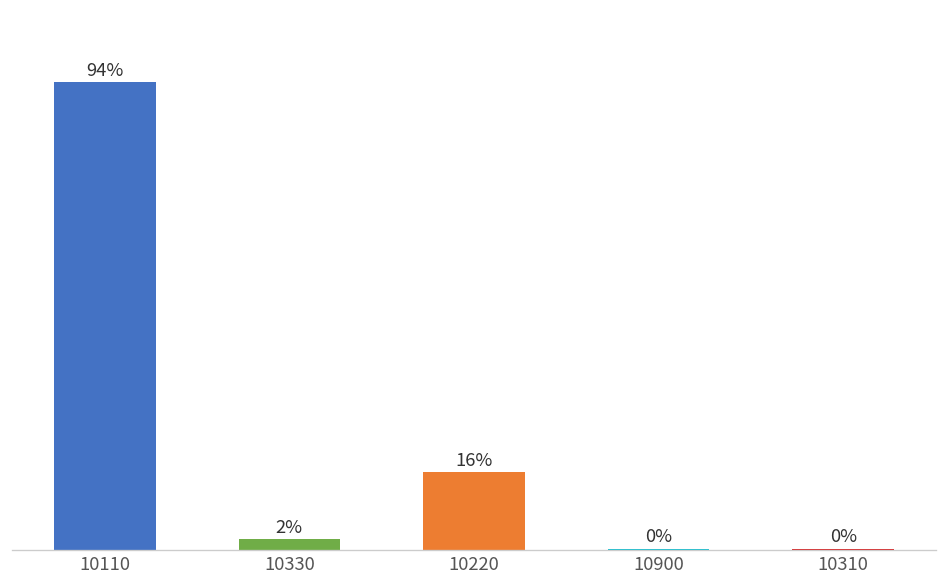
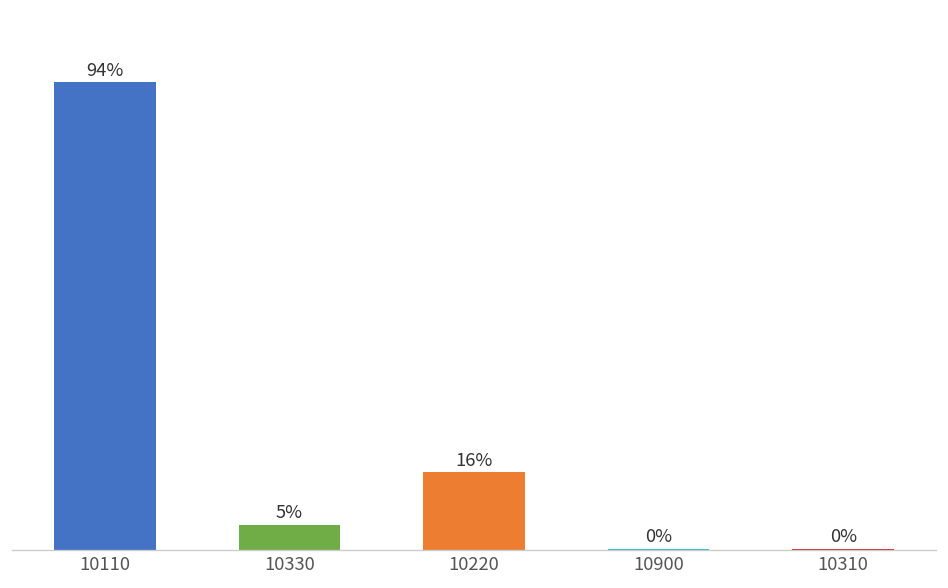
10330: 2% -> 5%
